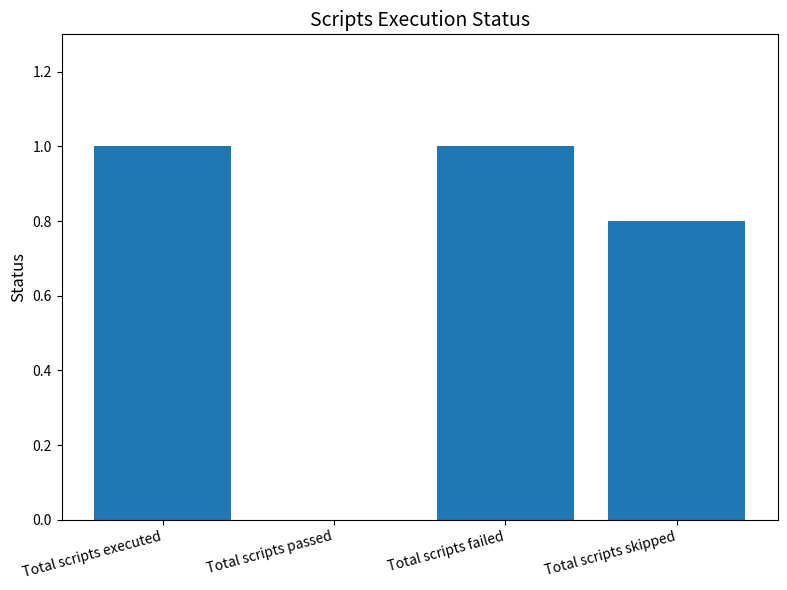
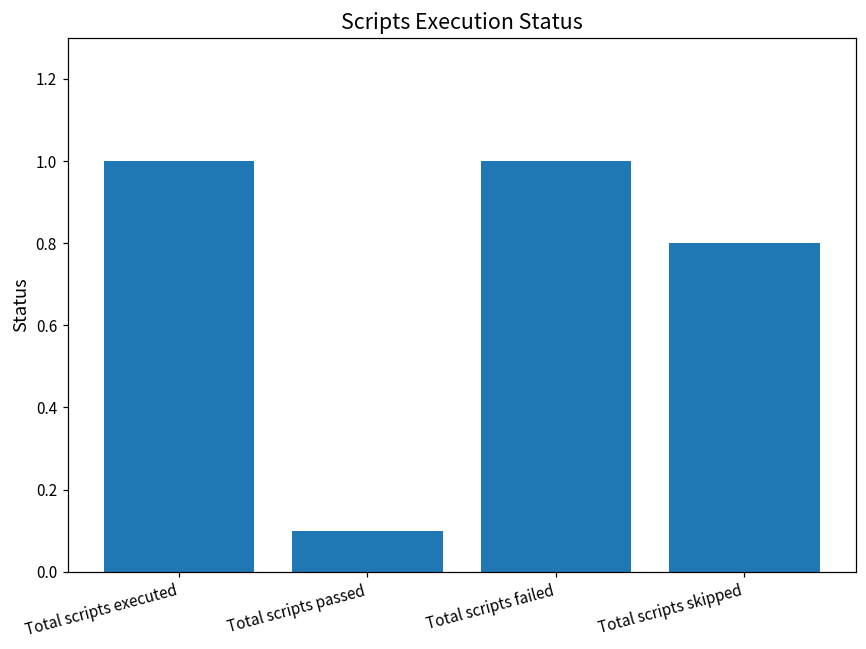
Total scripts passed: 0.0 -> 0.1
